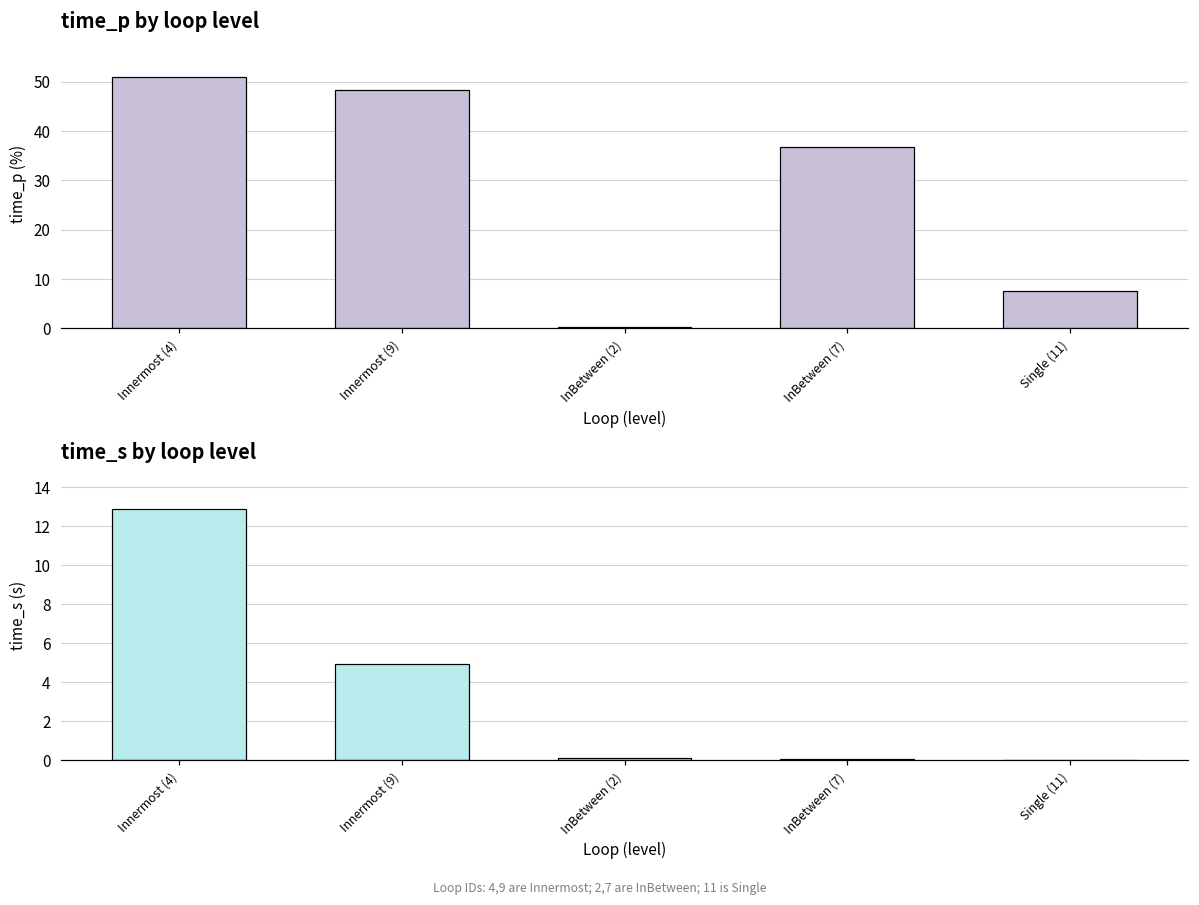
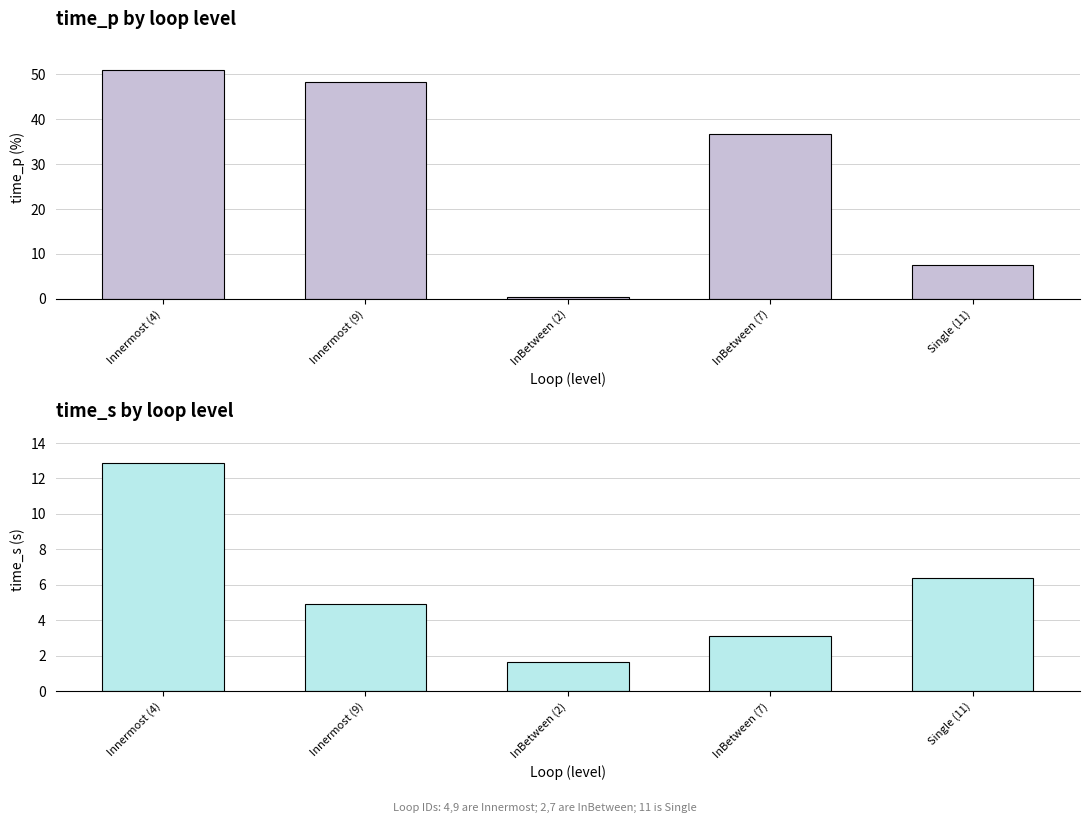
time_s by loop level, InBetween (2): 0.1 -> 1.6
time_s by loop level, InBetween (7): 0.1 -> 3.1
time_s by loop level, Single (11): 0.0 -> 6.4
